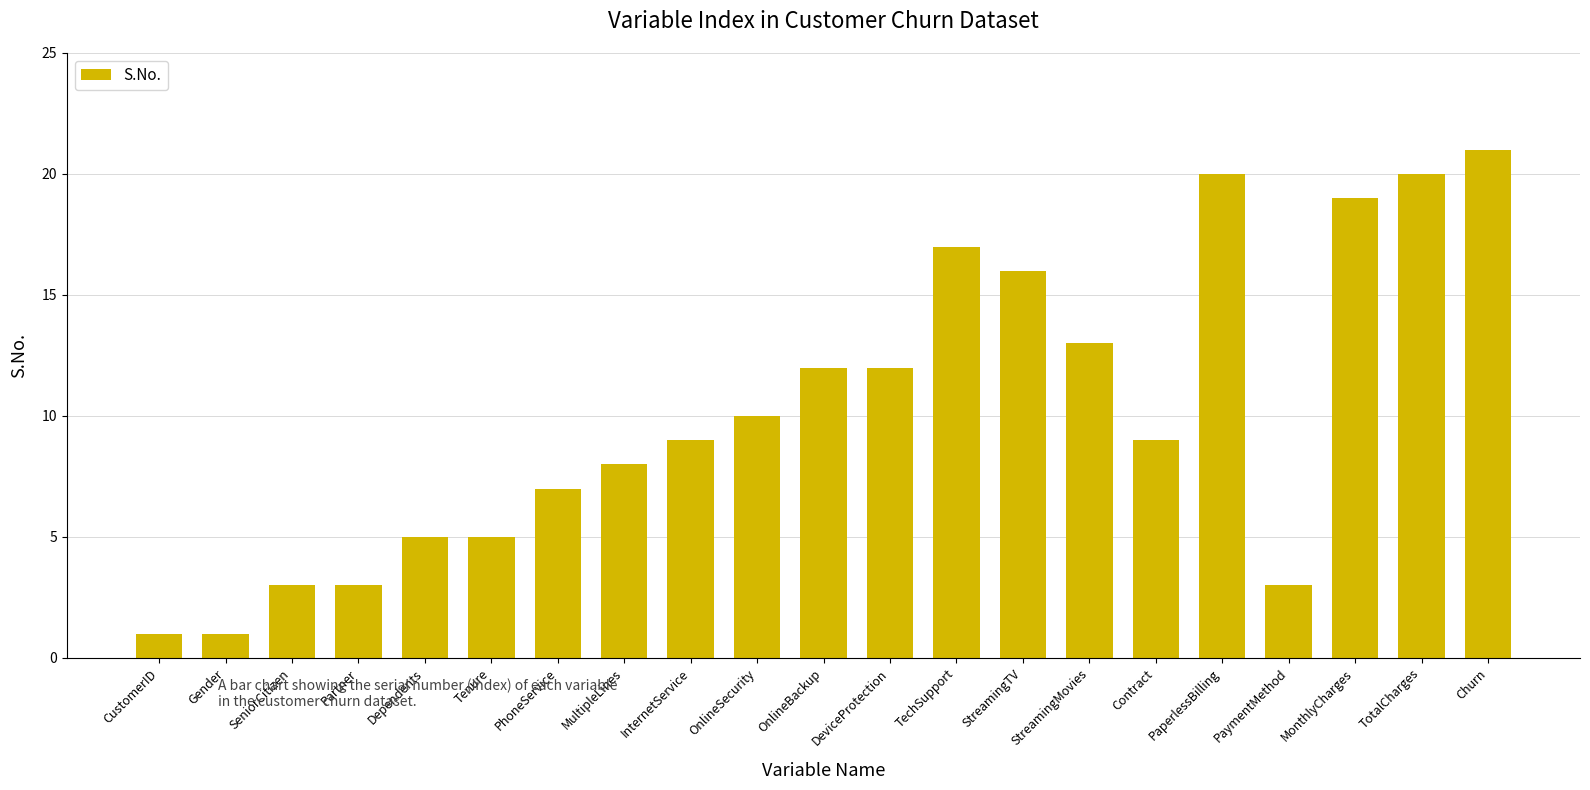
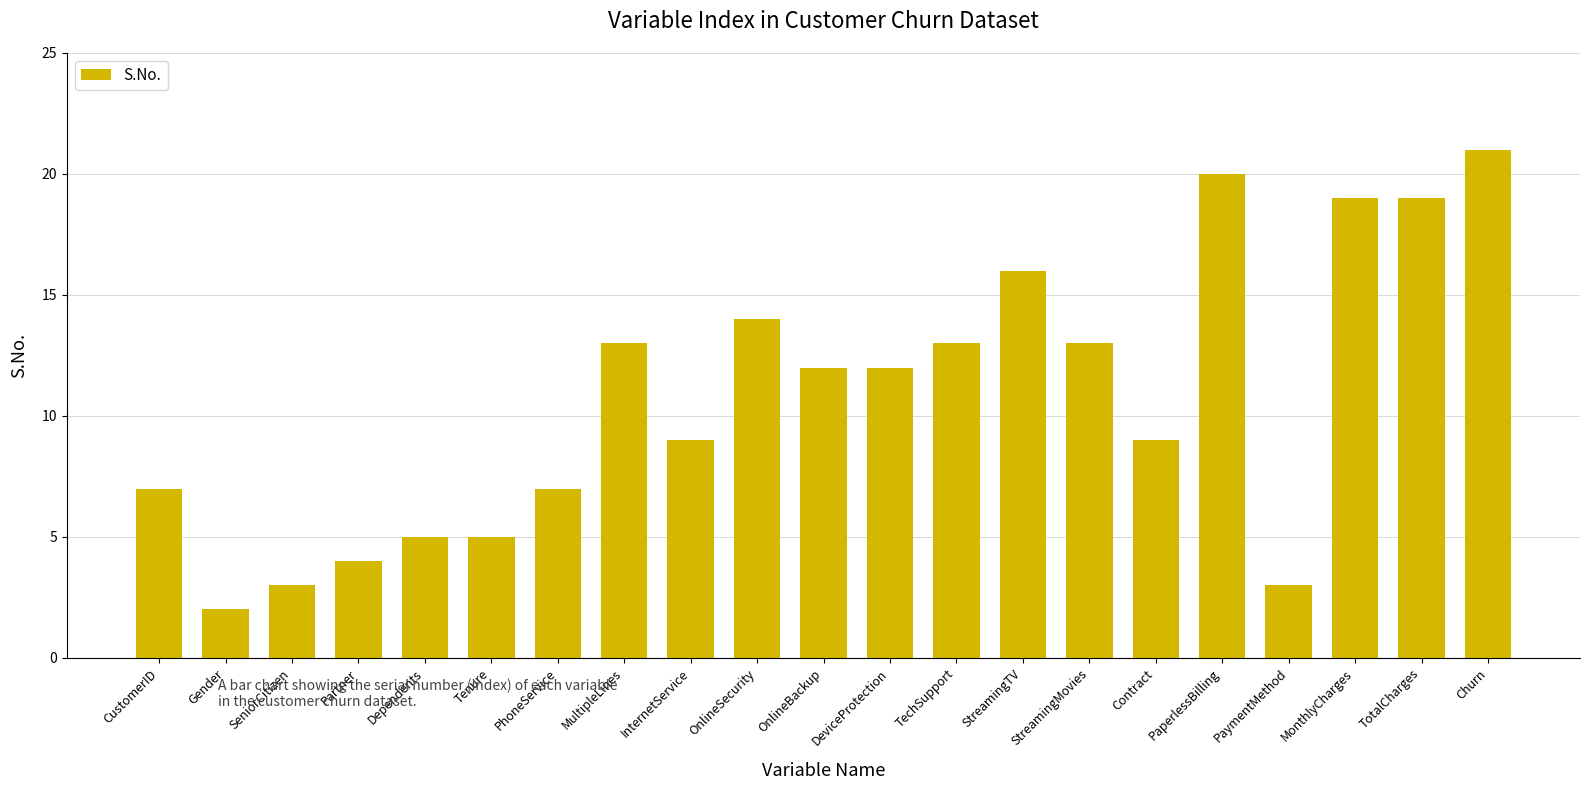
CustomerID: 1 -> 7
Gender: 1 -> 2
Partner: 3 -> 4
MultipleLines: 8 -> 13
OnlineSecurity: 10 -> 14
TechSupport: 17 -> 13
TotalCharges: 20 -> 19
